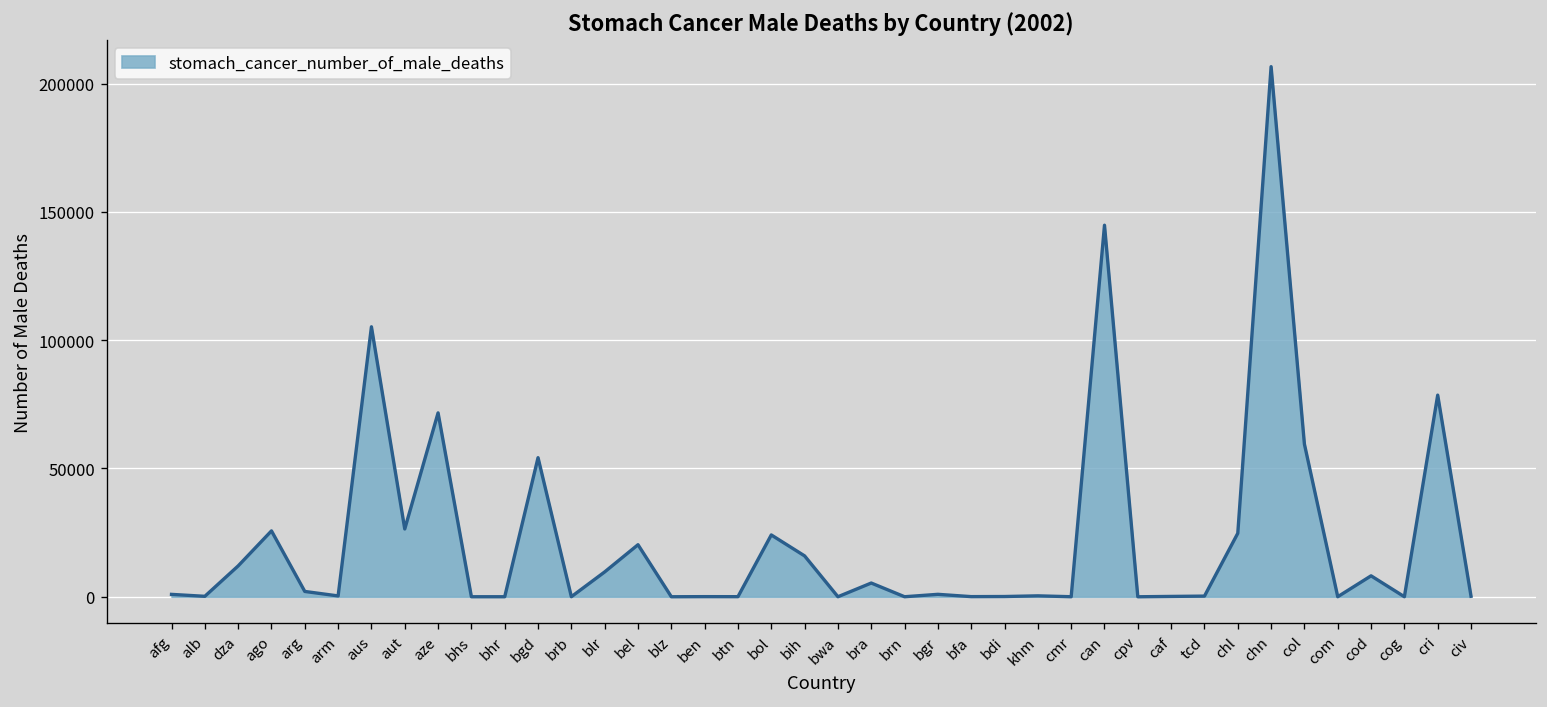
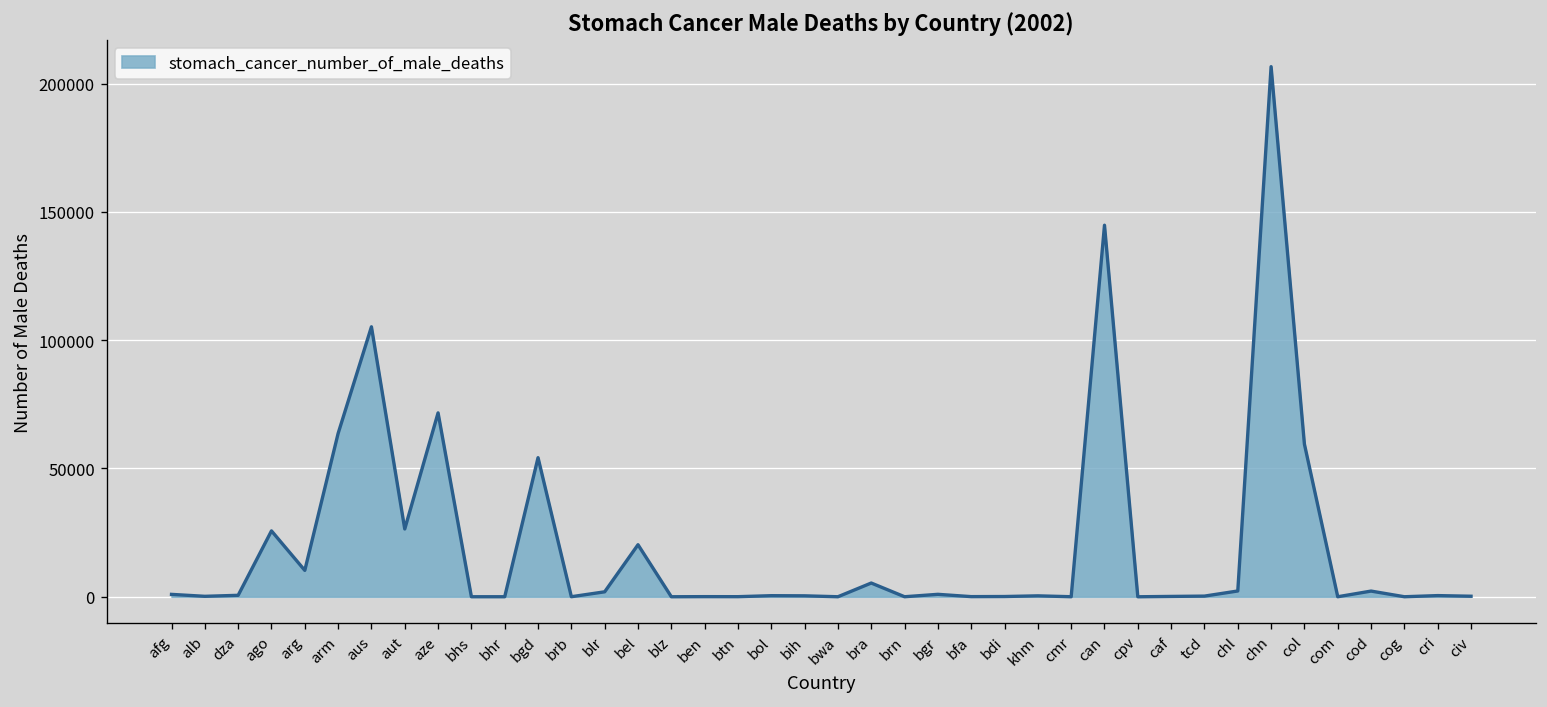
dza: 12000 -> 1000
arg: 2000 -> 10000
arm: 0 -> 64000
blr: 10000 -> 2000
bol: 24000 -> 0
bih: 16000 -> 0
chl: 25000 -> 2000
cod: 8000 -> 2000
cri: 79000 -> 0
